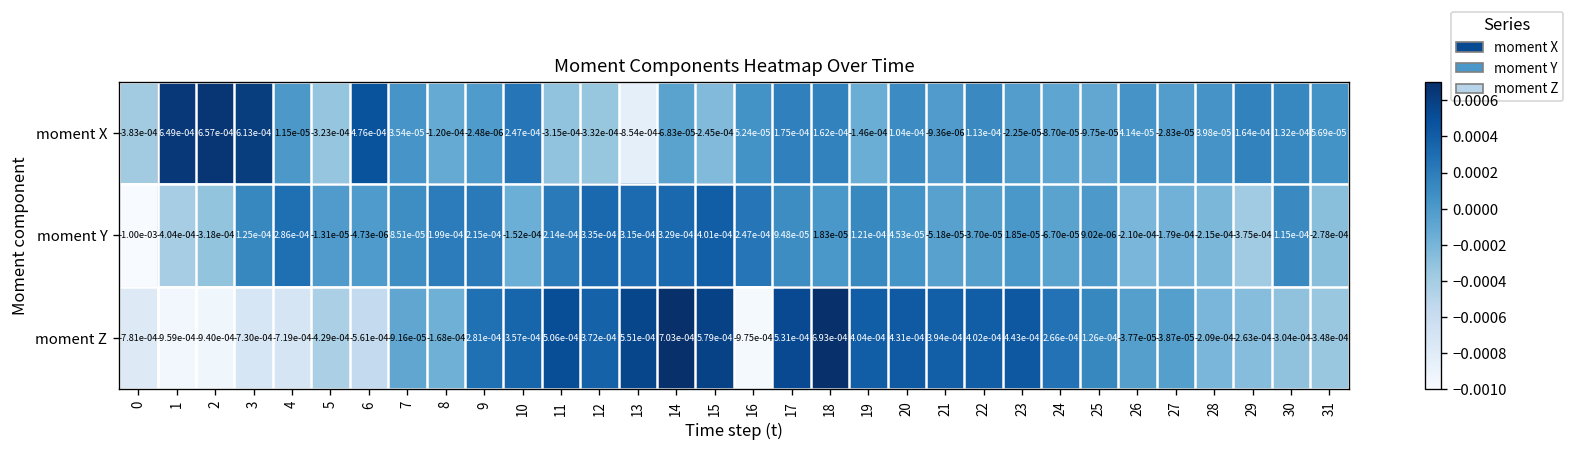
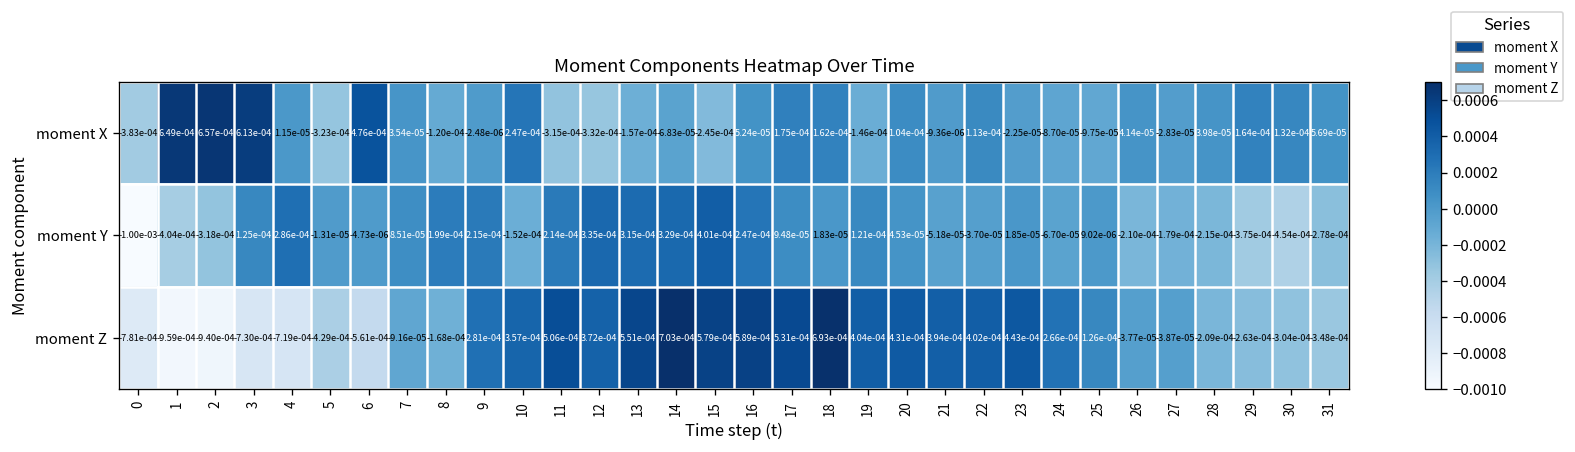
moment X, 13: -8.54e-04 -> -1.57e-04
moment Y, 30: 1.15e-04 -> -4.54e-04
moment Z, 16: -9.75e-04 -> 5.89e-04
